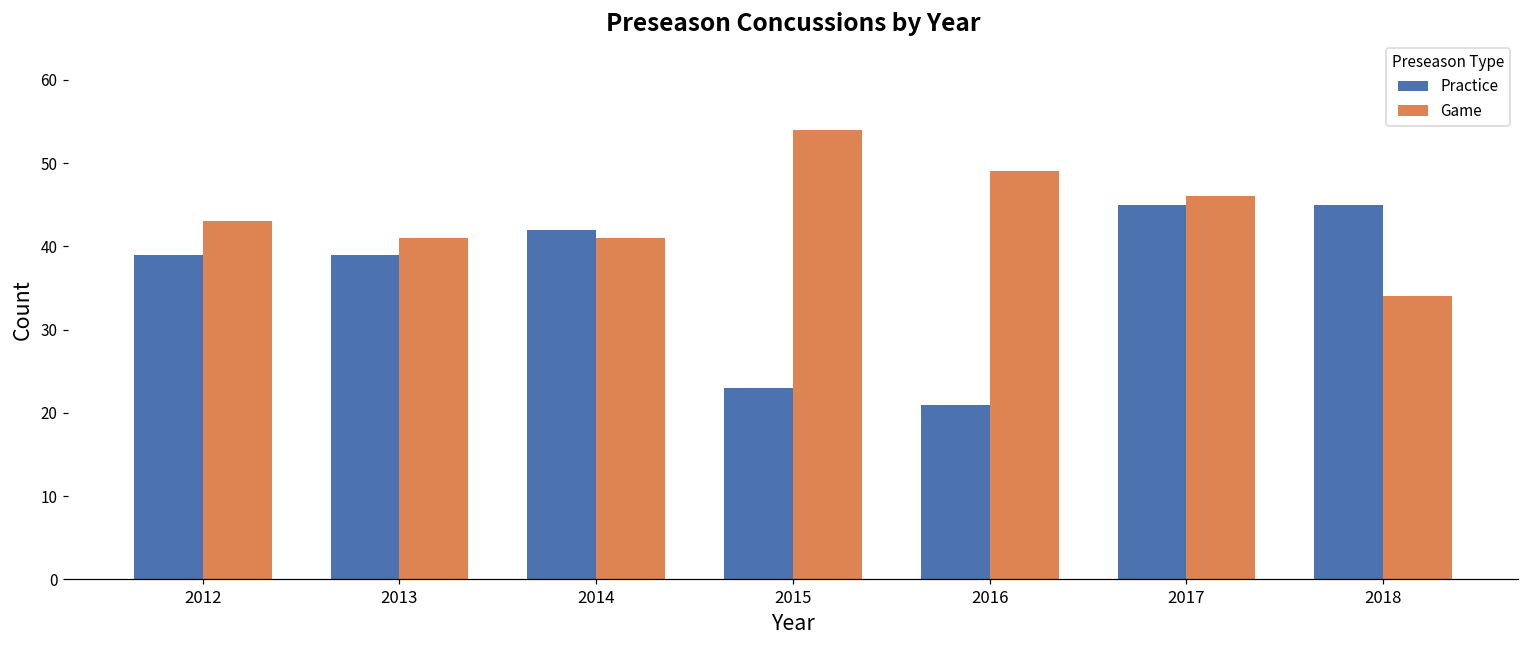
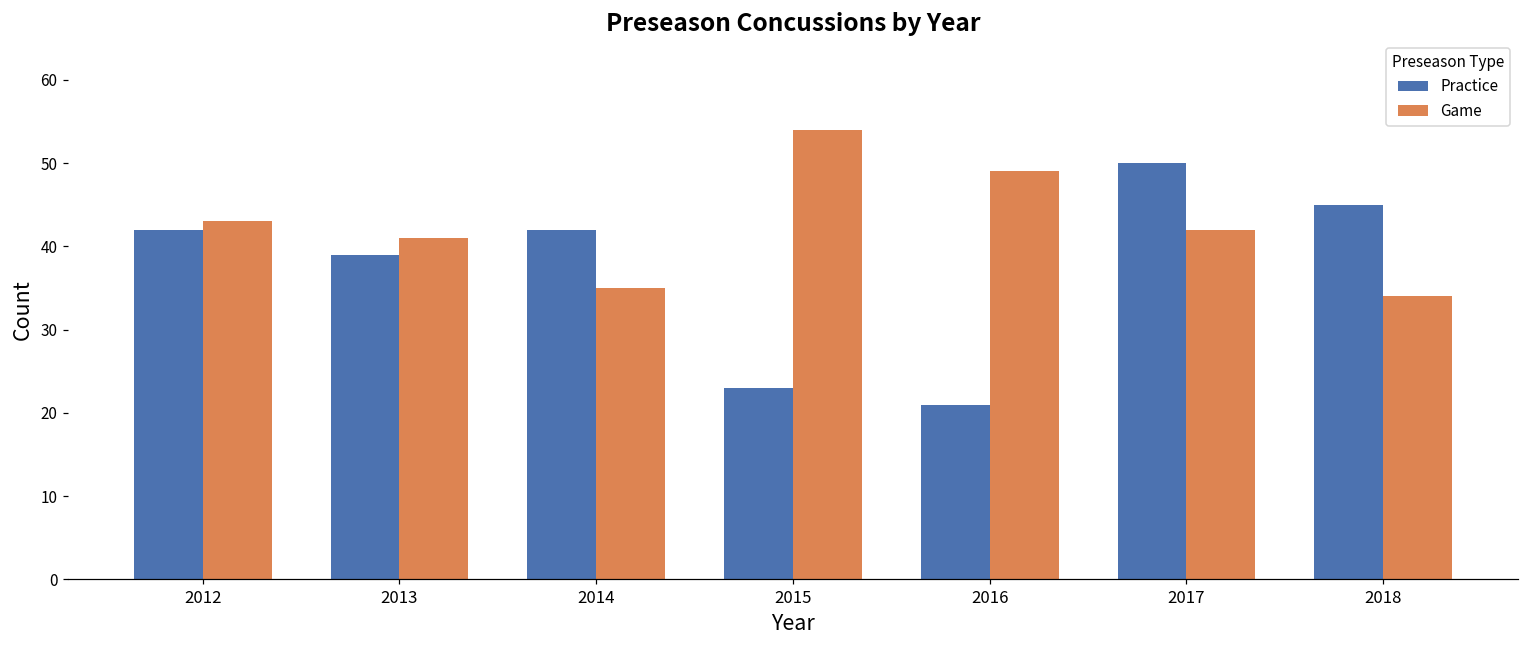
Practice, 2012: 39 -> 42
Game, 2014: 41 -> 35
Practice, 2017: 45 -> 50
Game, 2017: 46 -> 42
